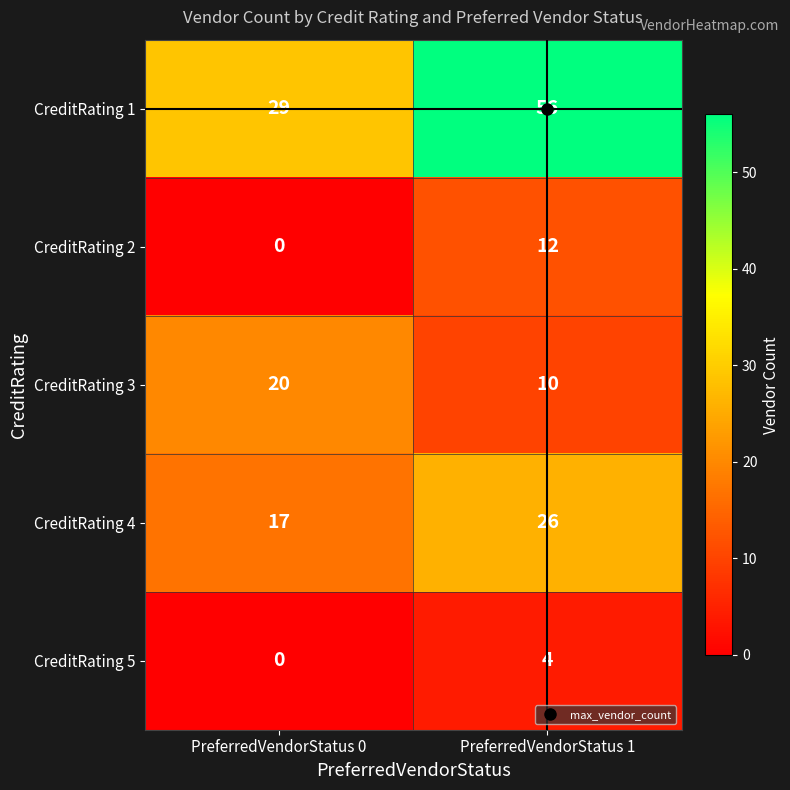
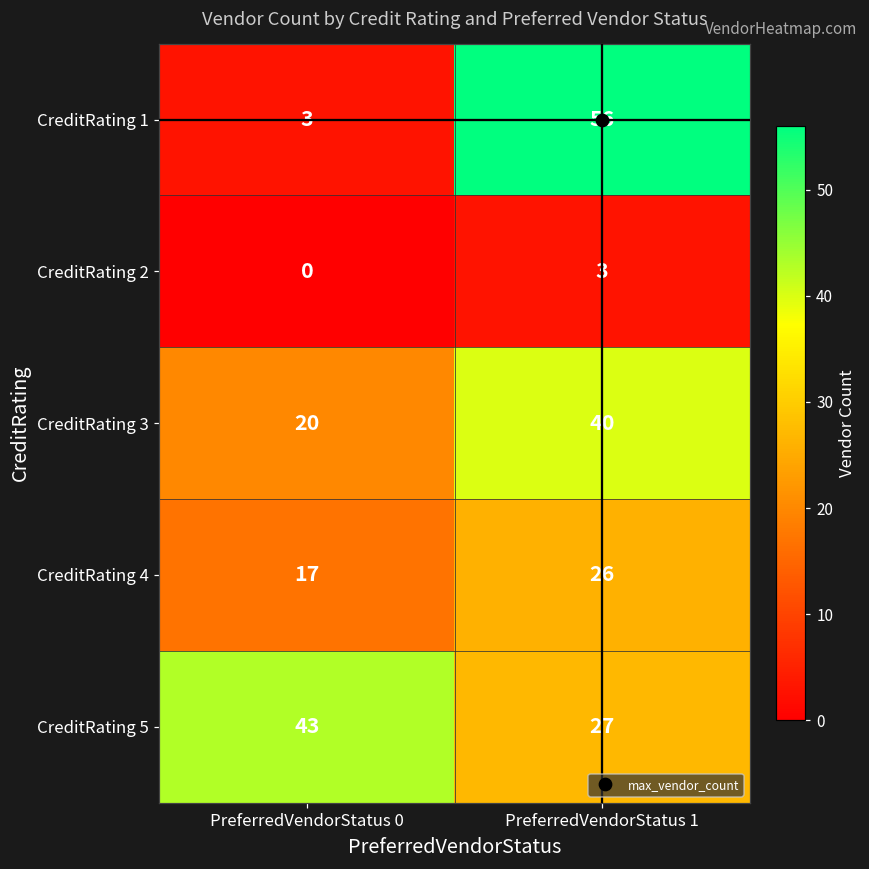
CreditRating 1, PreferredVendorStatus 0: 29 -> 3
CreditRating 2, PreferredVendorStatus 1: 12 -> 3
CreditRating 3, PreferredVendorStatus 1: 10 -> 40
CreditRating 5, PreferredVendorStatus 0: 0 -> 43
CreditRating 5, PreferredVendorStatus 1: 4 -> 27
